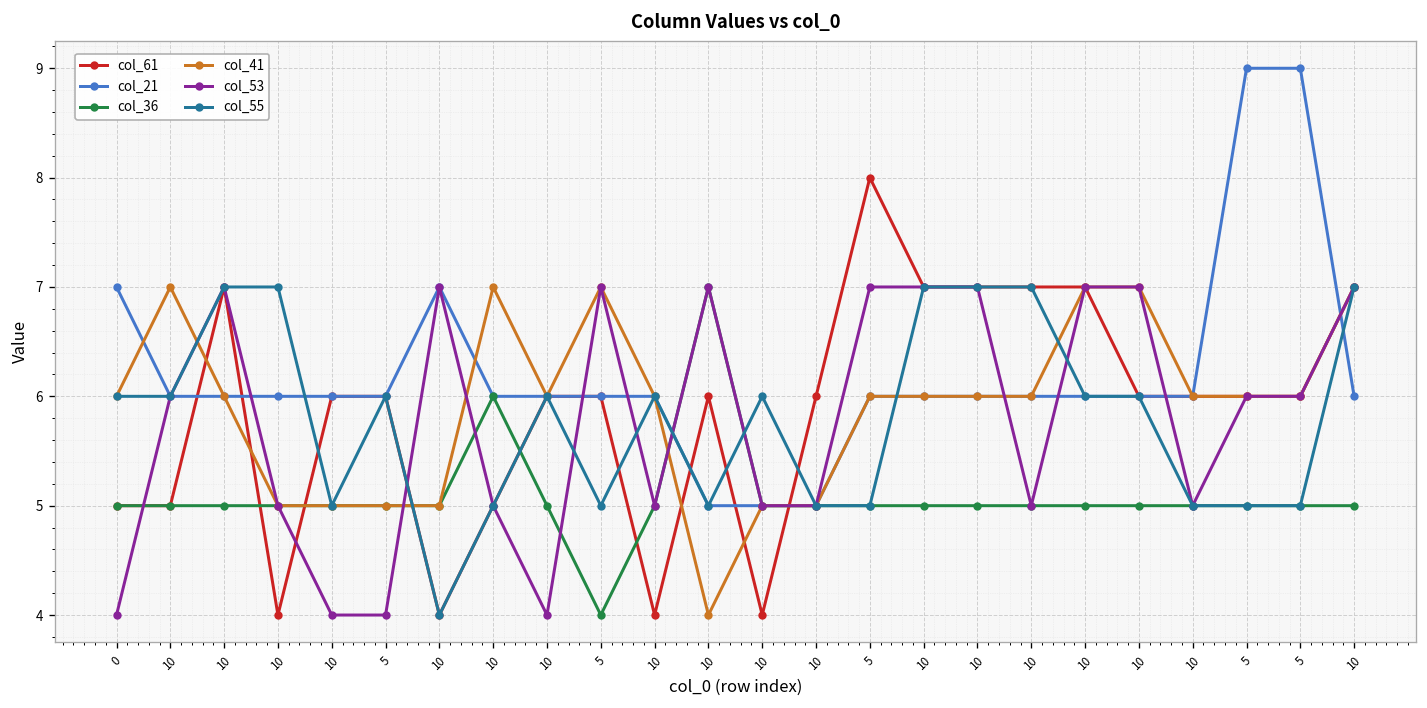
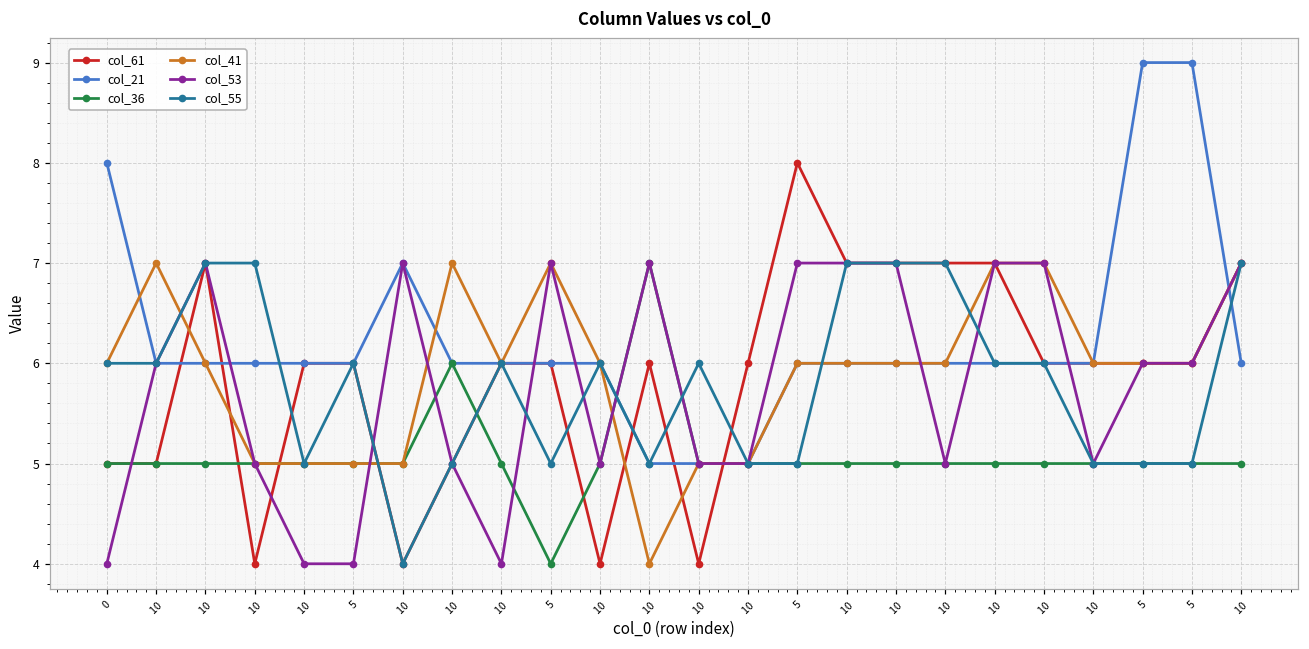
col_21, 0: 7 -> 8
